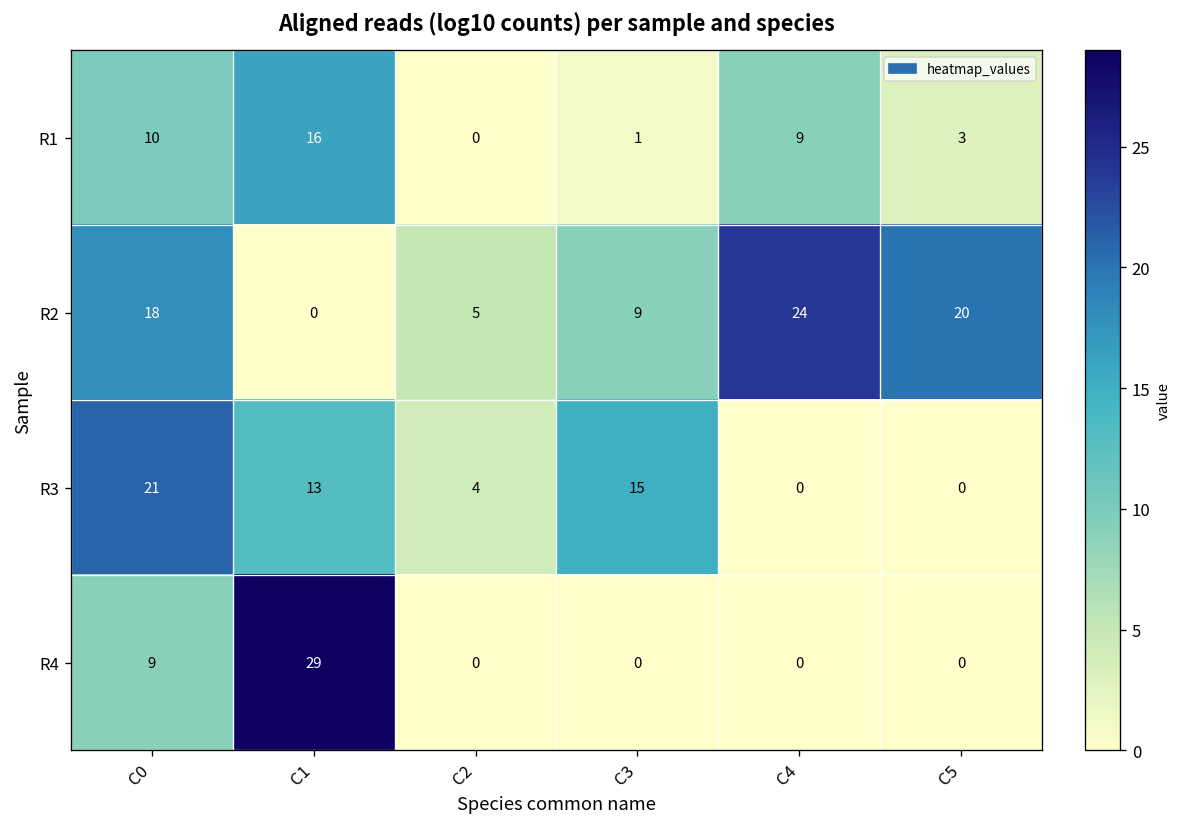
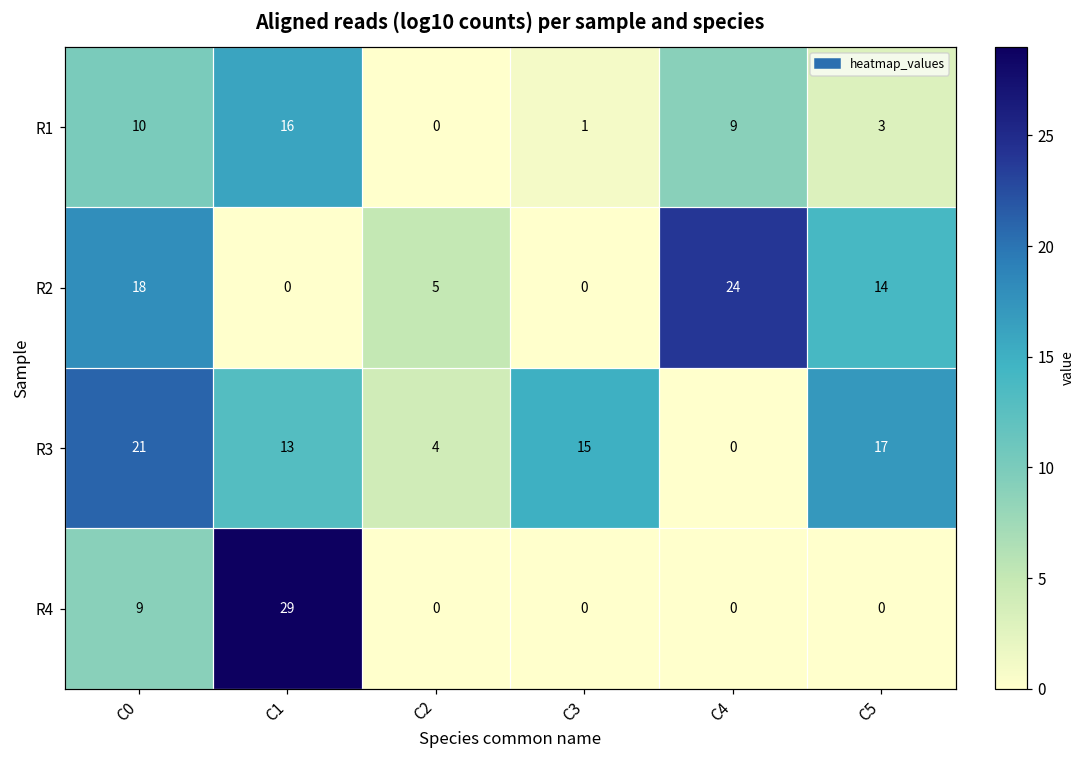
R2, C3: 9 -> 0
R2, C5: 20 -> 14
R3, C5: 0 -> 17
